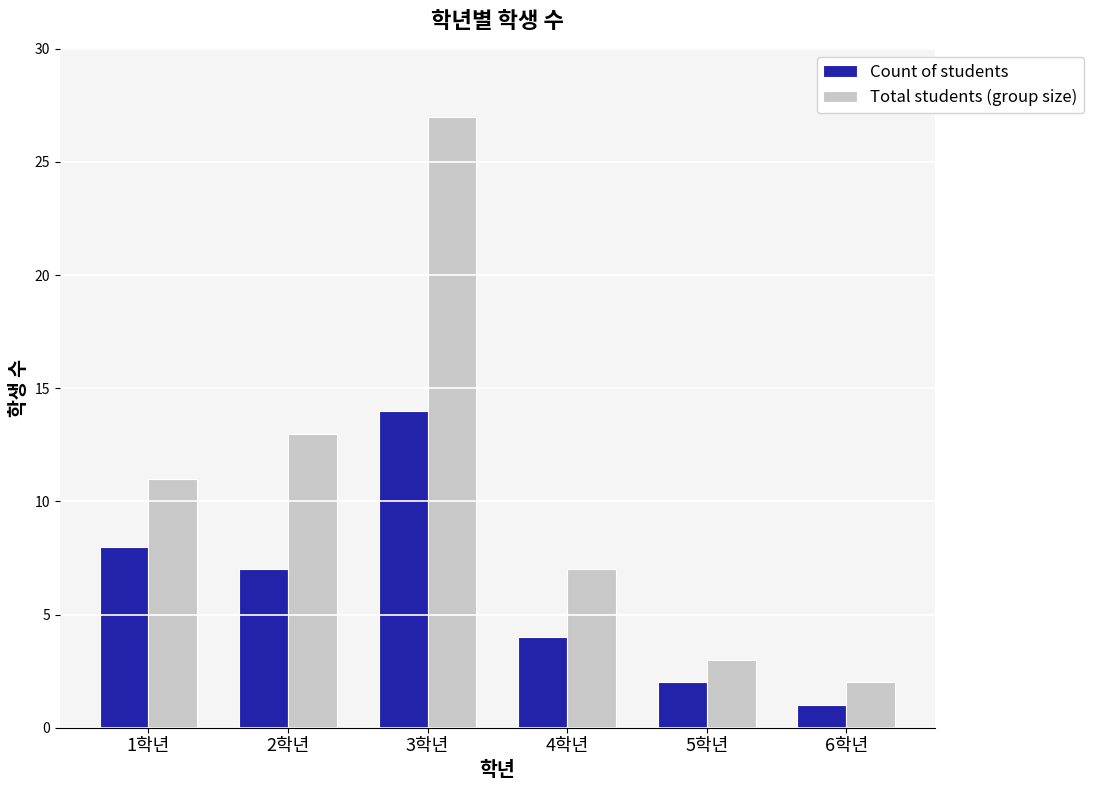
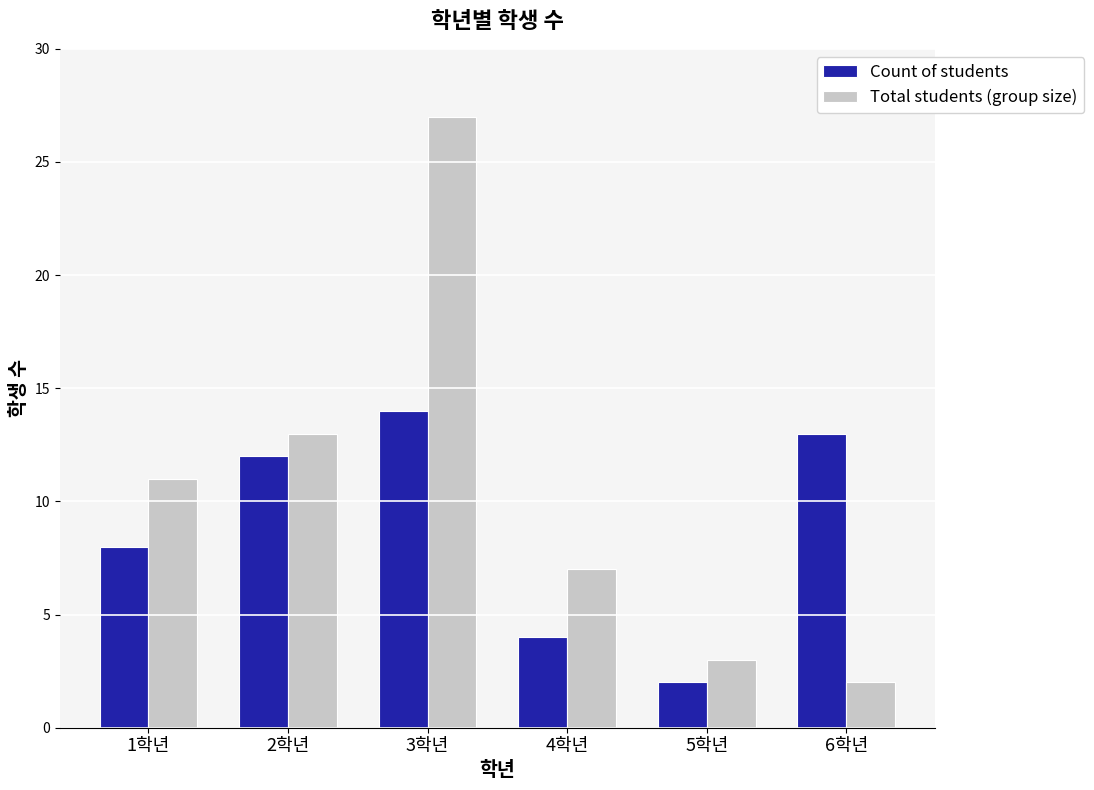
Count of students, 2학년: 7 -> 12
Count of students, 6학년: 1 -> 13
